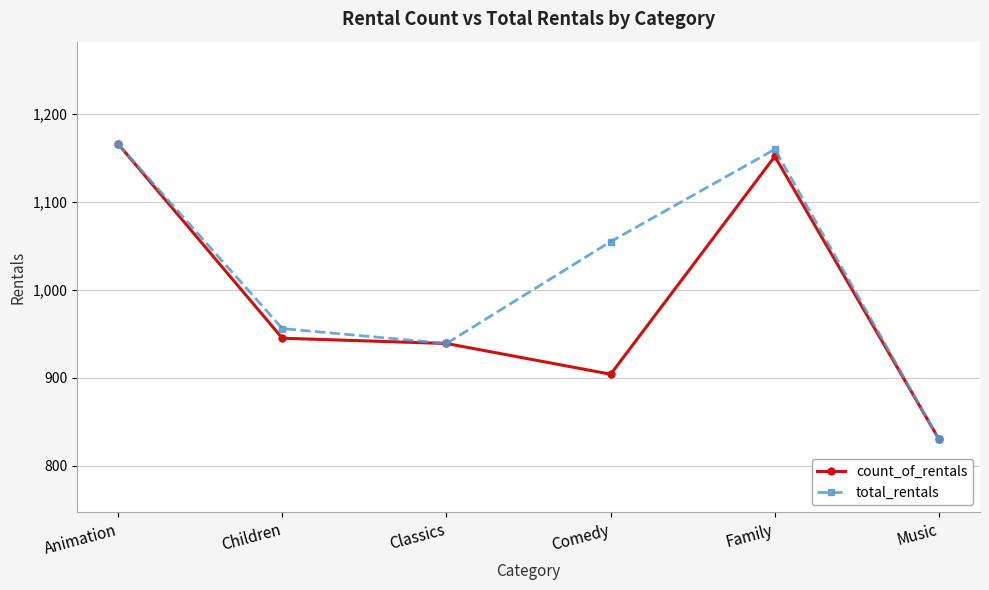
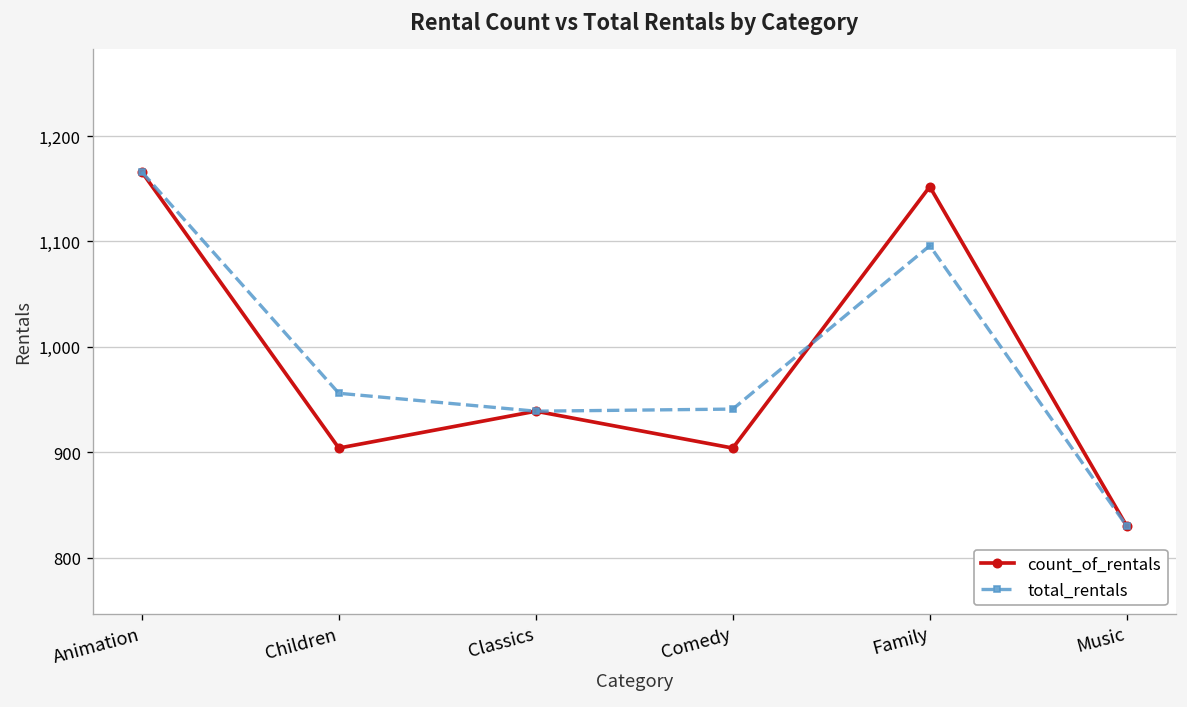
count_of_rentals, Children: 950 -> 900
total_rentals, Comedy: 1,060 -> 940
total_rentals, Family: 1,160 -> 1,100
